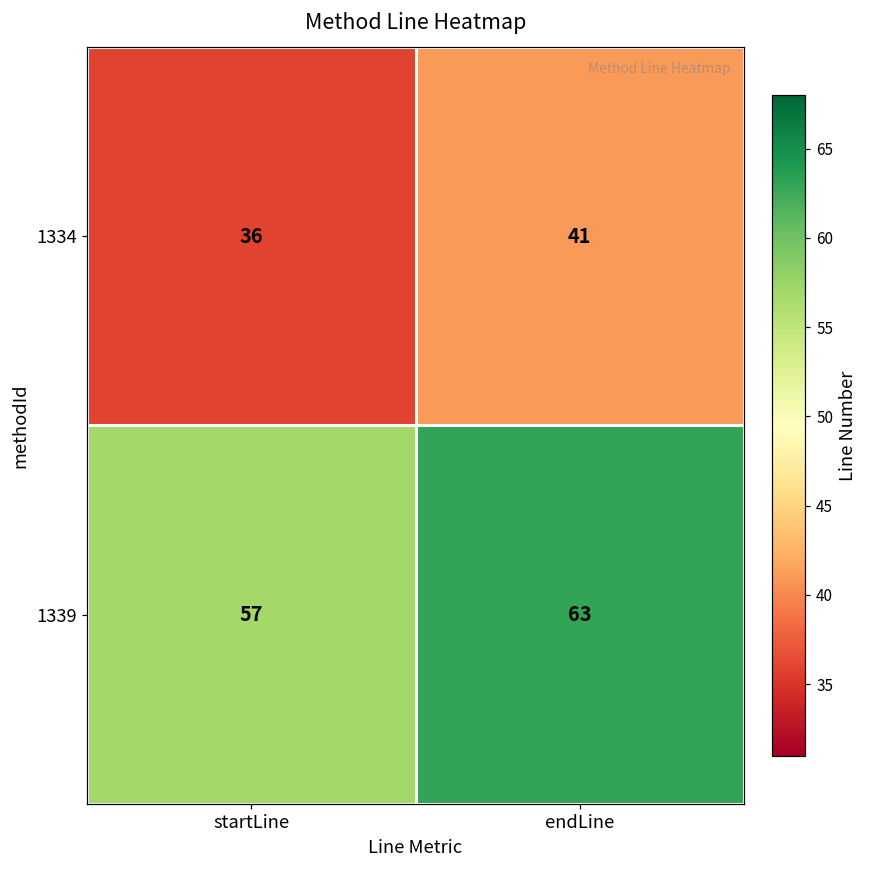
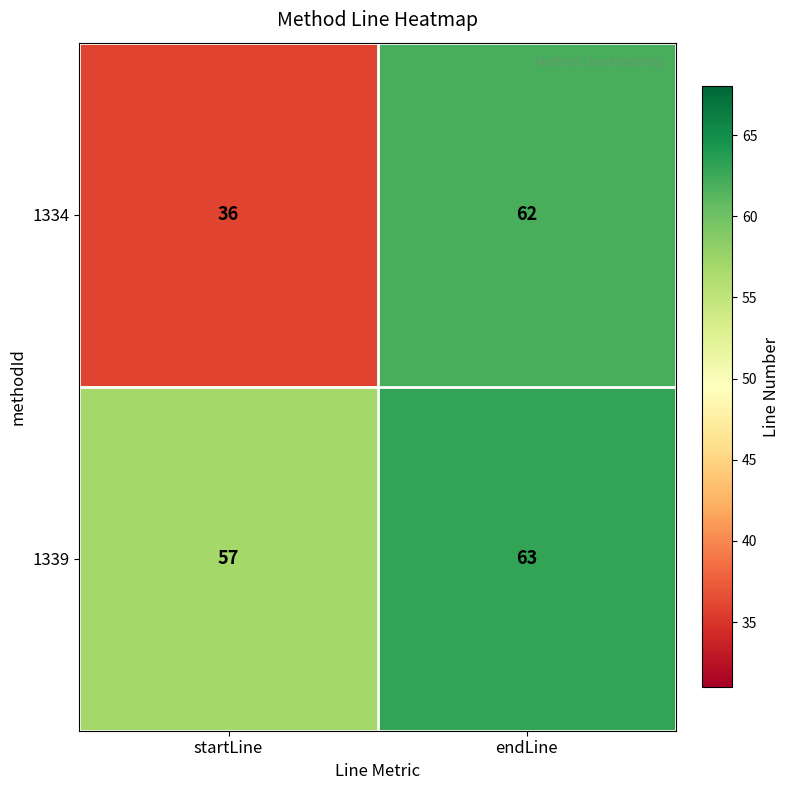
1334, endLine: 41 -> 62
